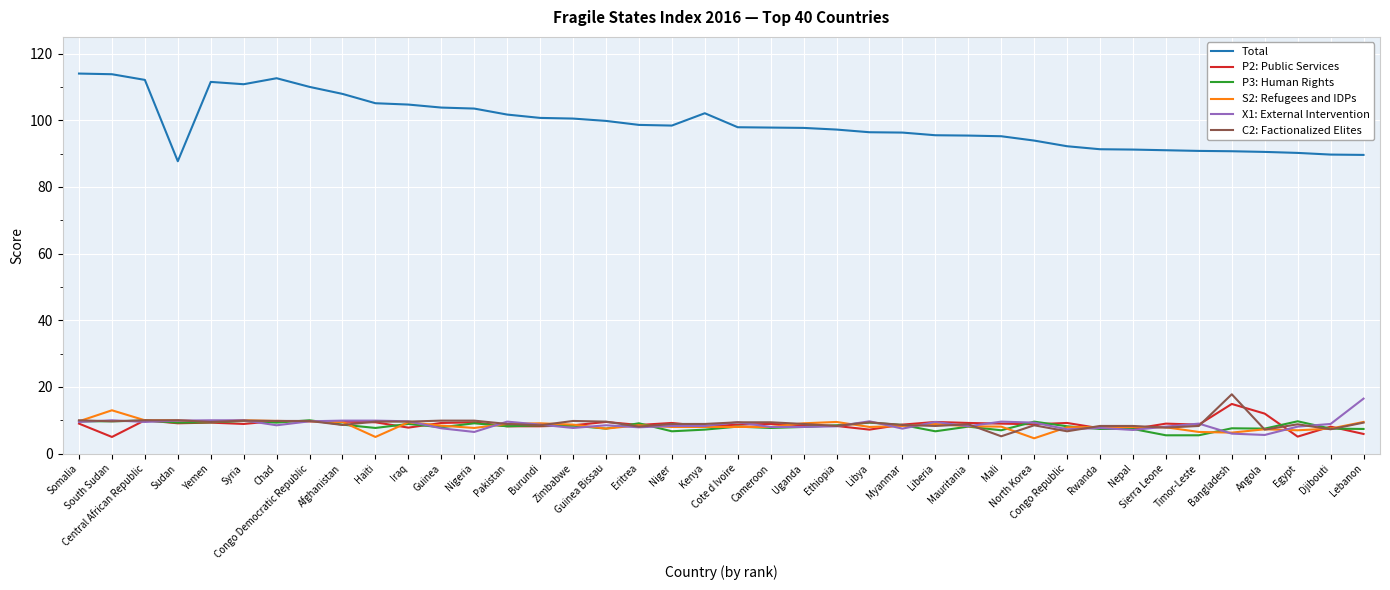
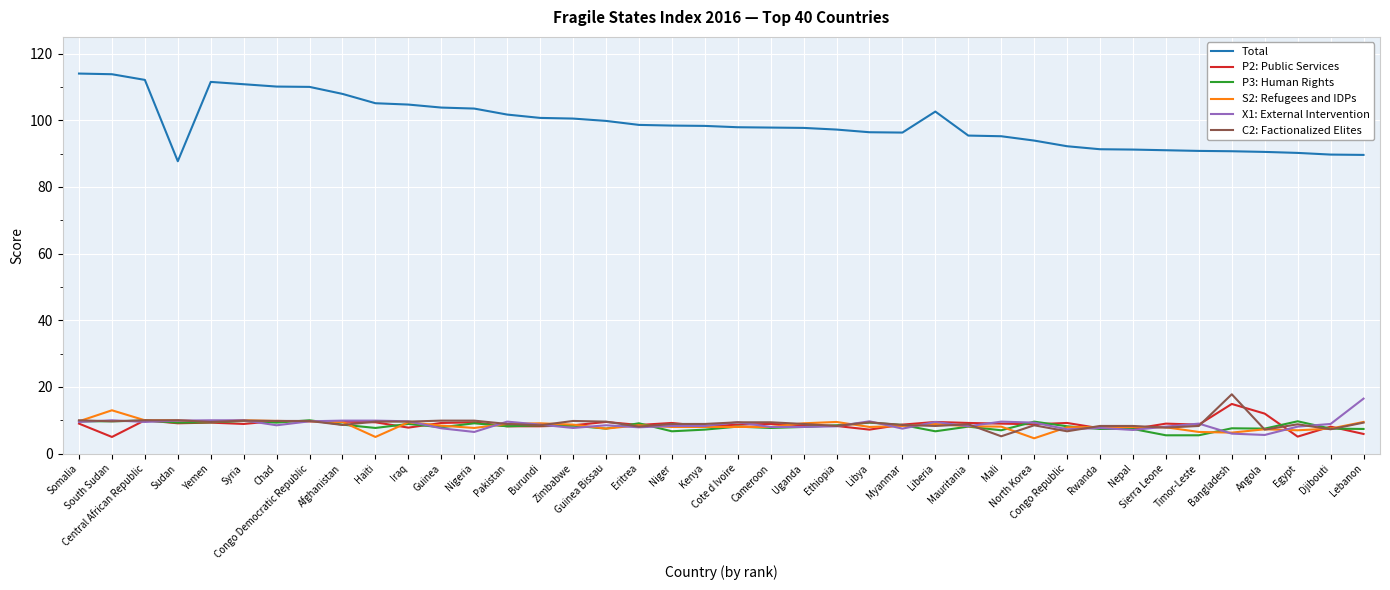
Total, Chad: 113 -> 110
Total, Kenya: 102 -> 98
Total, Liberia: 96 -> 103
